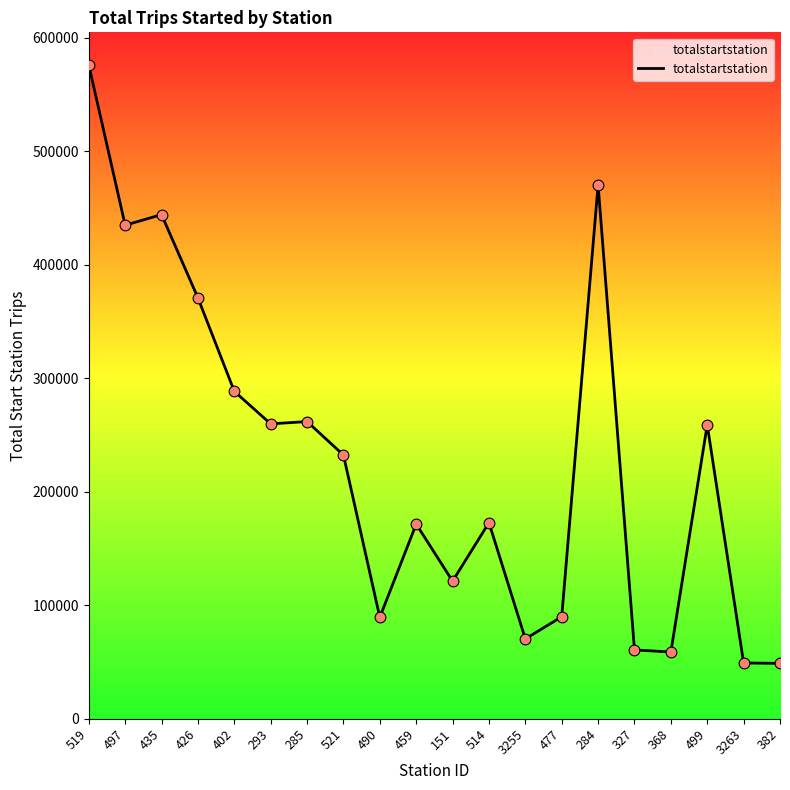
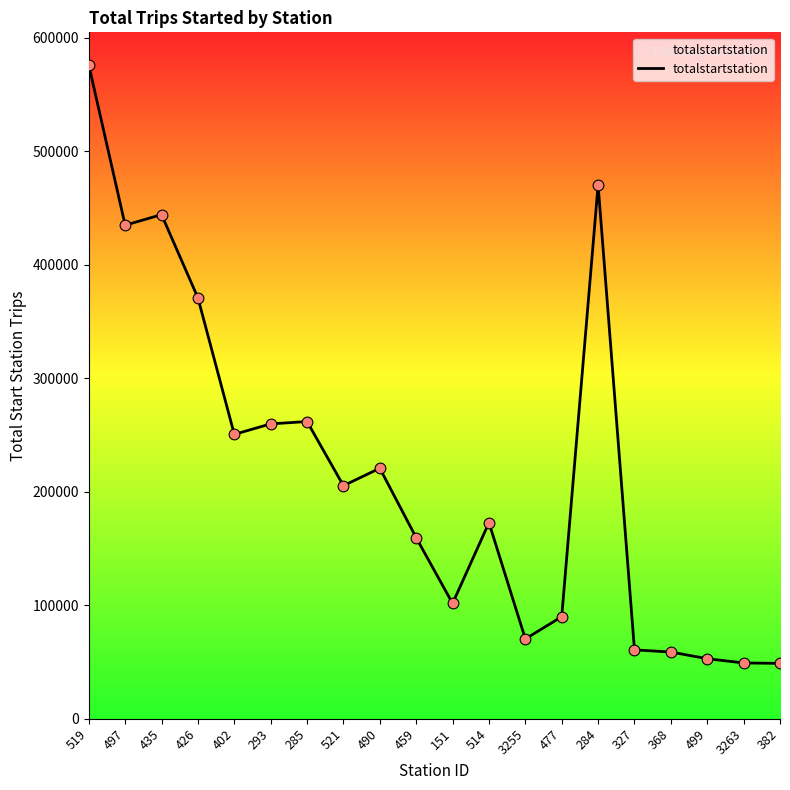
402: 289000 -> 251000
521: 232000 -> 205000
490: 89000 -> 221000
459: 172000 -> 160000
151: 121000 -> 102000
499: 259000 -> 53000
